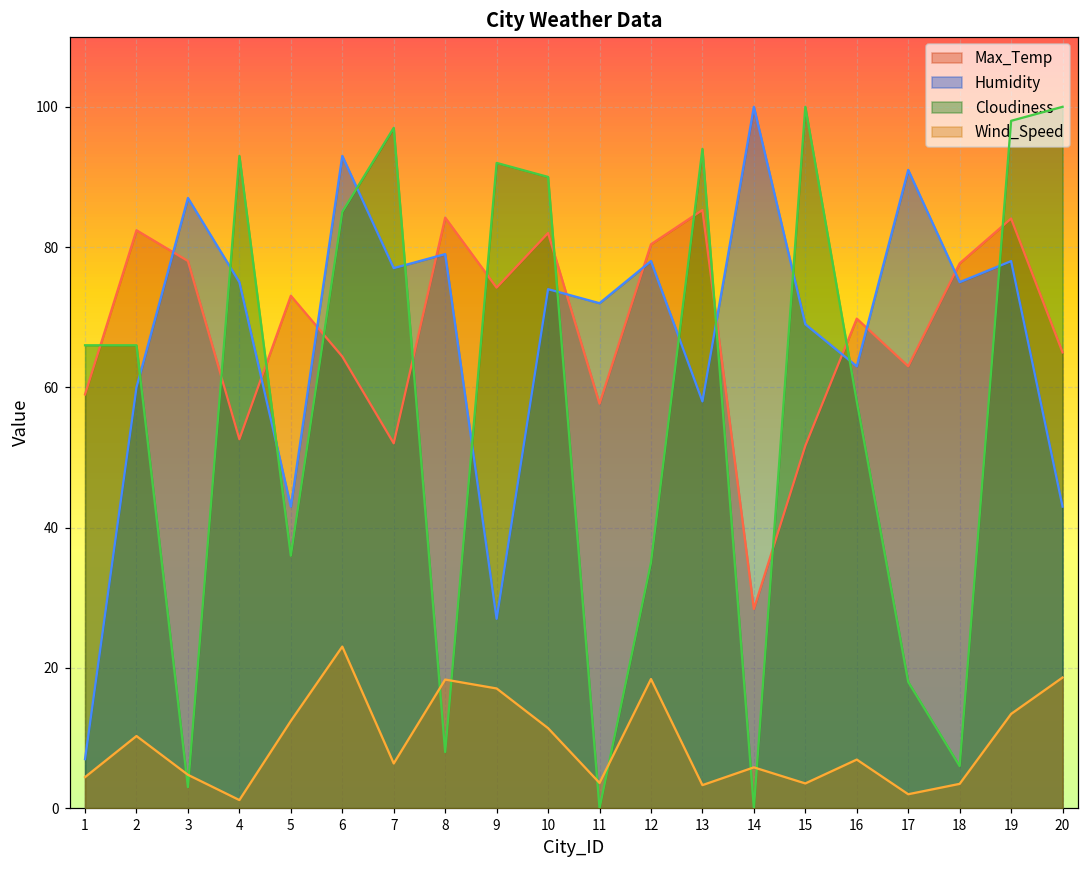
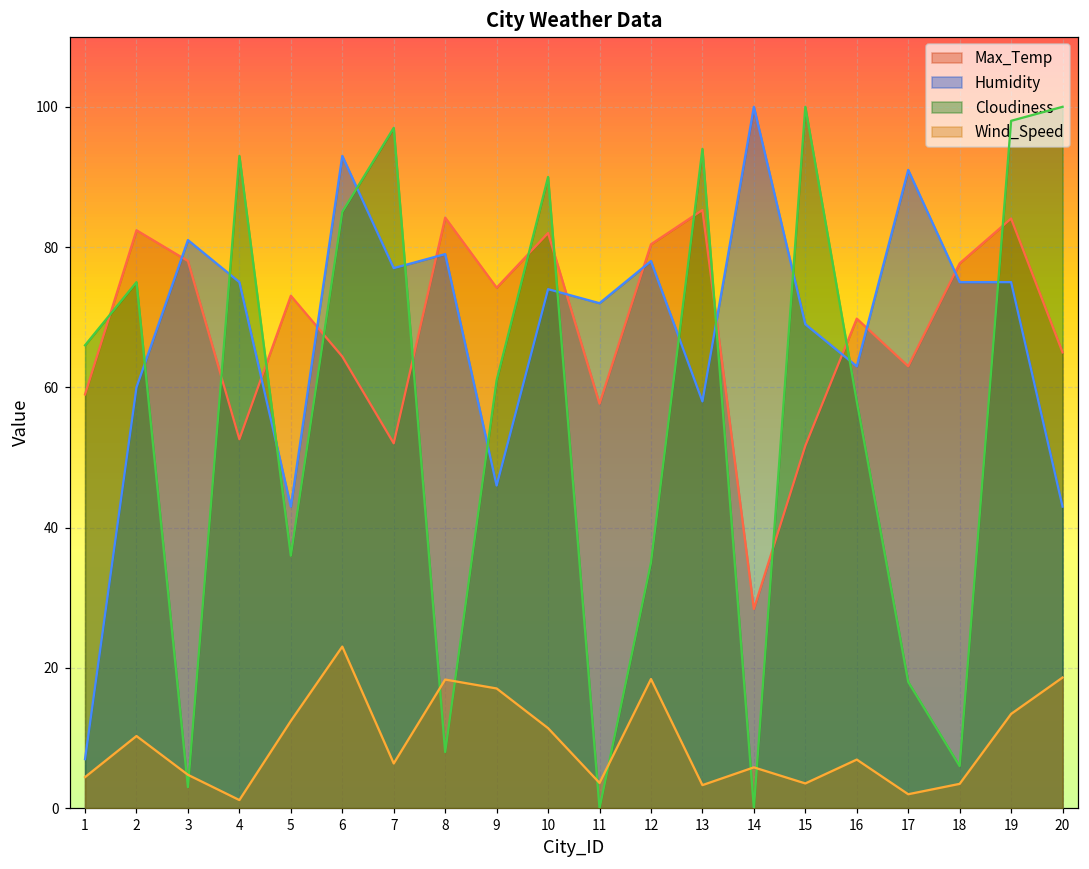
Cloudiness, 2: 66 -> 75
Humidity, 3: 87 -> 81
Humidity, 9: 27 -> 46
Cloudiness, 9: 92 -> 61
Humidity, 19: 78 -> 75
